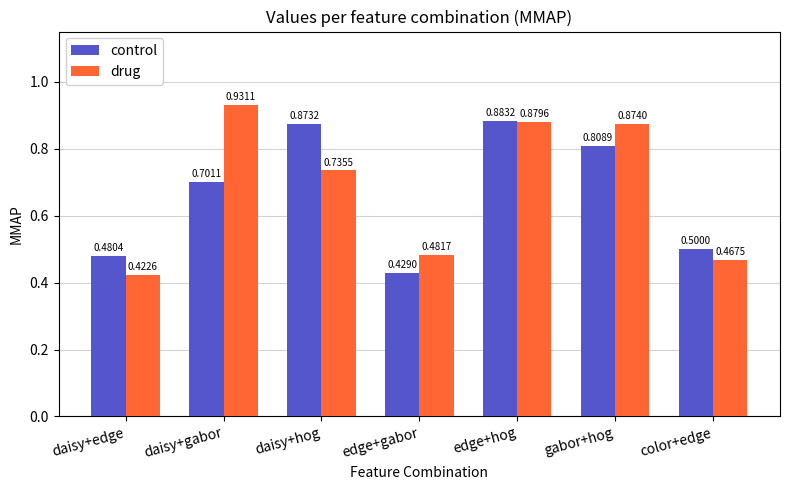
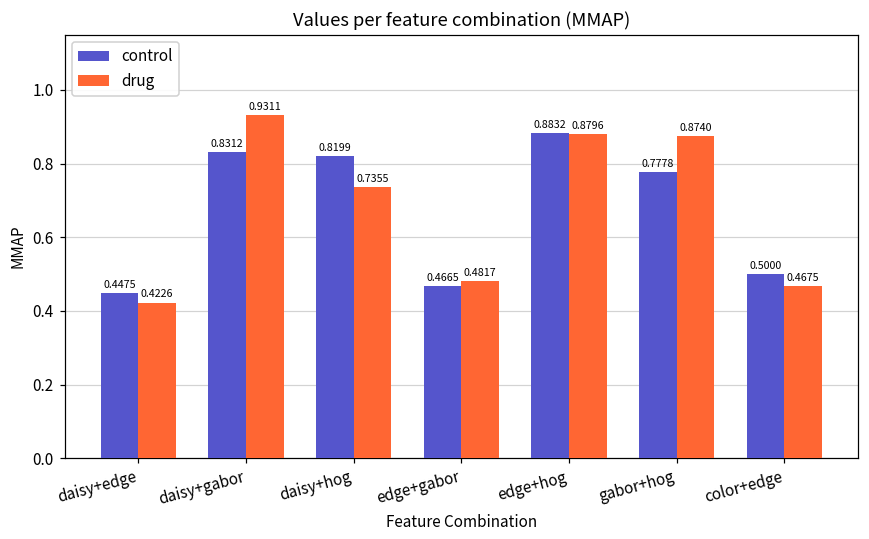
control, daisy+edge: 0.4804 -> 0.4475
control, daisy+gabor: 0.7011 -> 0.8312
control, daisy+hog: 0.8732 -> 0.8199
control, edge+gabor: 0.4290 -> 0.4665
control, gabor+hog: 0.8089 -> 0.7778
